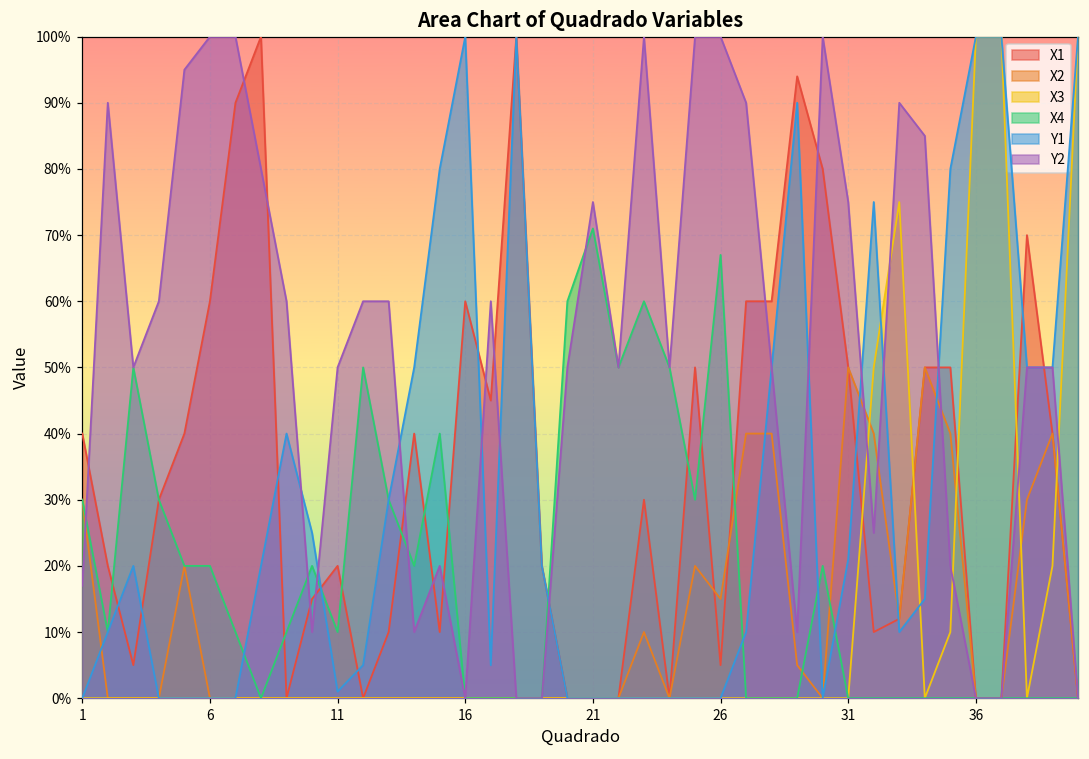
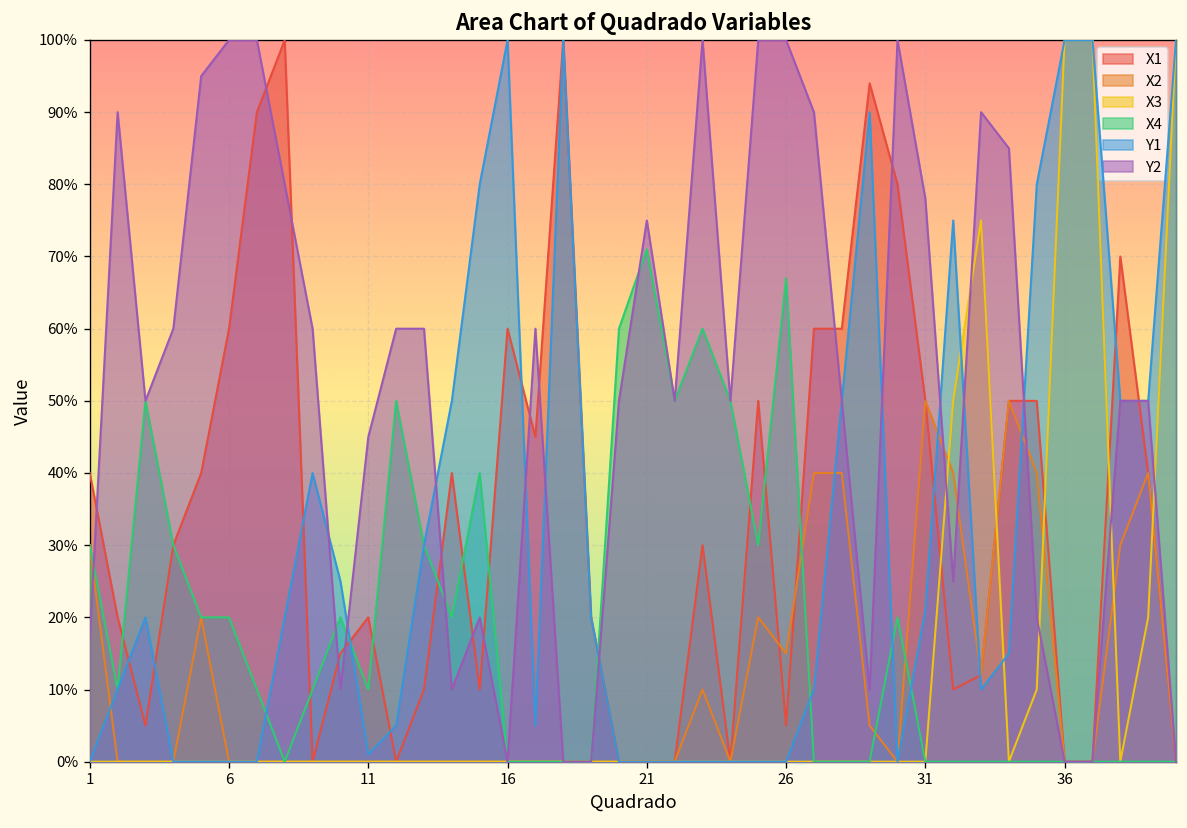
Y2, 11: 50% -> 45%
Y2, 31: 75% -> 78%
